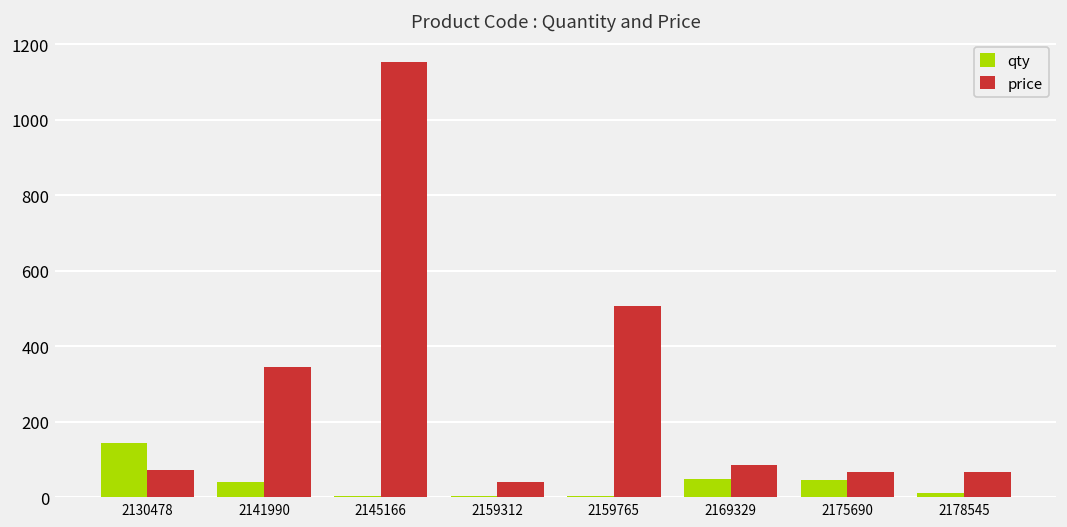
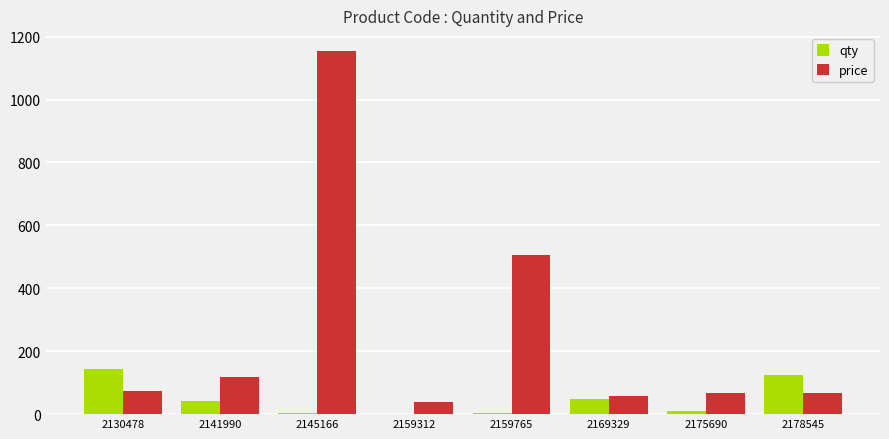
price, 2141990: 350 -> 120
price, 2169329: 80 -> 60
qty, 2175690: 50 -> 10
qty, 2178545: 10 -> 130
